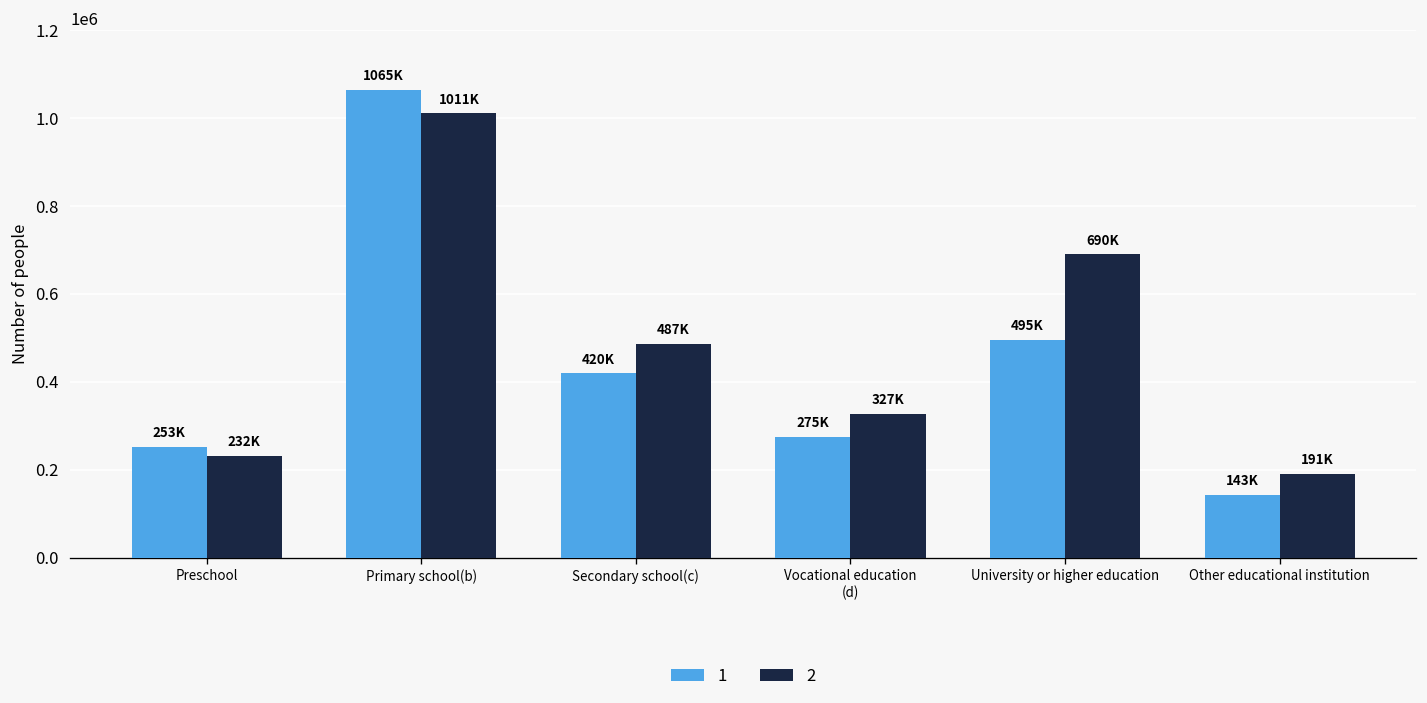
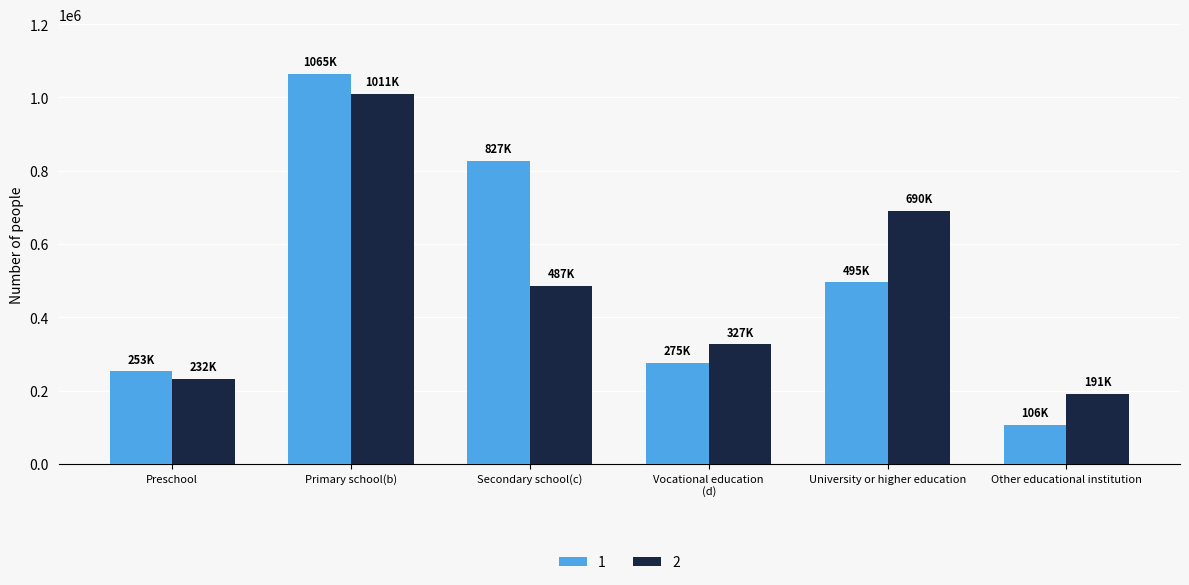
1, Secondary school(c): 420K -> 827K
1, Other educational institution: 143K -> 106K
